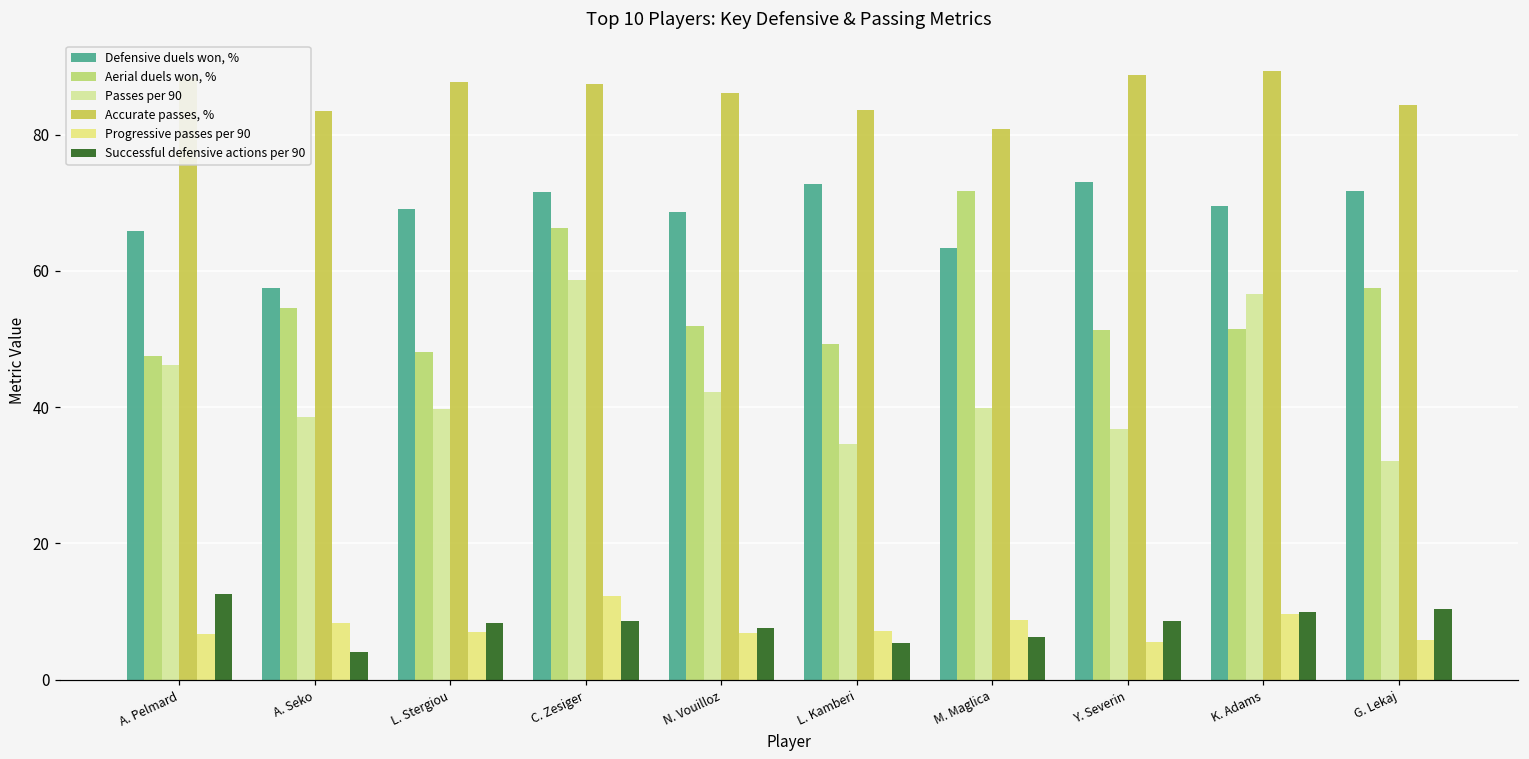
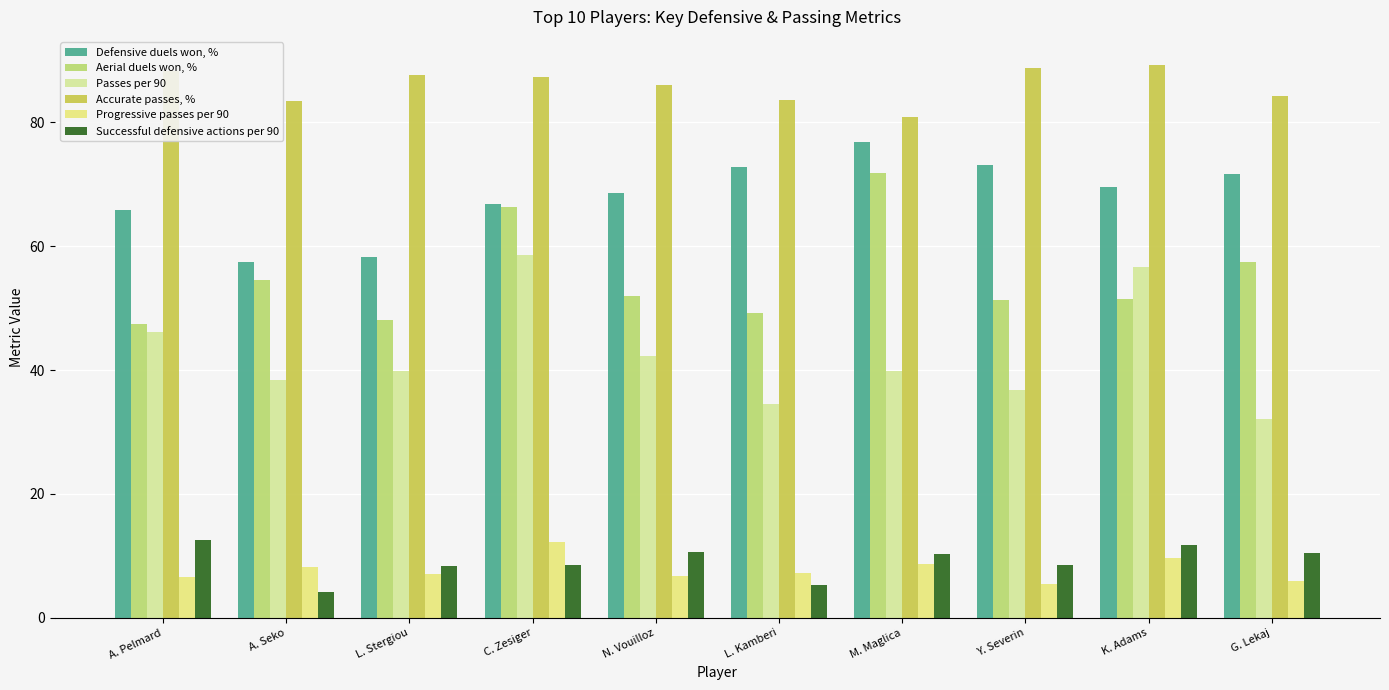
Defensive duels won, %, L. Stergiou: 69 -> 58
Defensive duels won, %, C. Zesiger: 72 -> 67
Successful defensive actions per 90, N. Vouilloz: 8 -> 11
Defensive duels won, %, M. Maglica: 63 -> 77
Successful defensive actions per 90, M. Maglica: 6 -> 10
Successful defensive actions per 90, K. Adams: 10 -> 12
